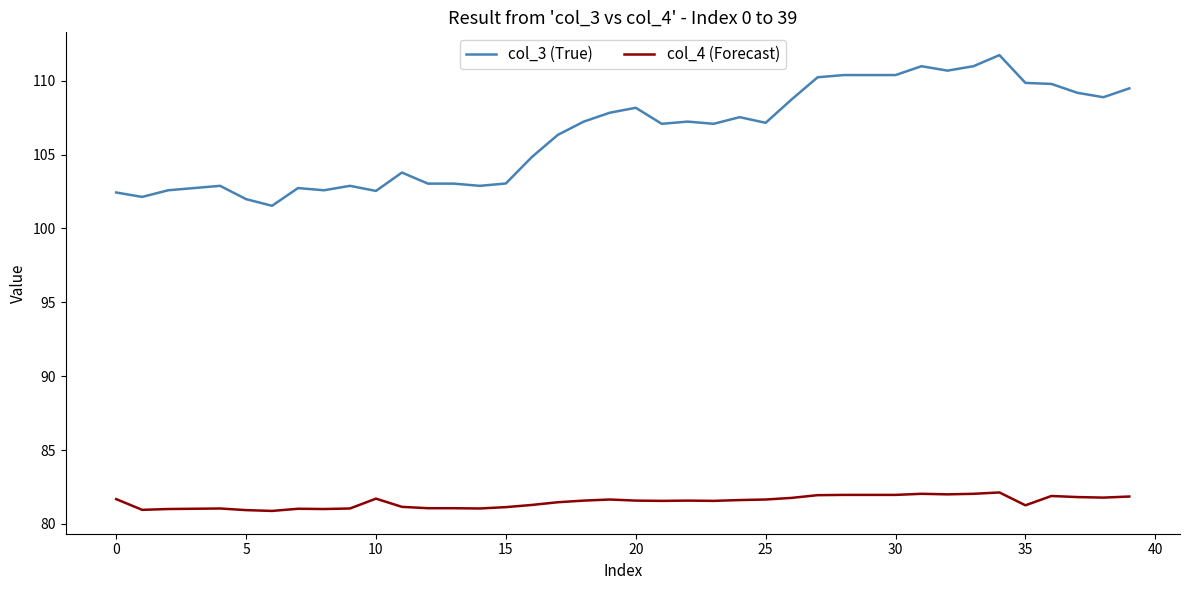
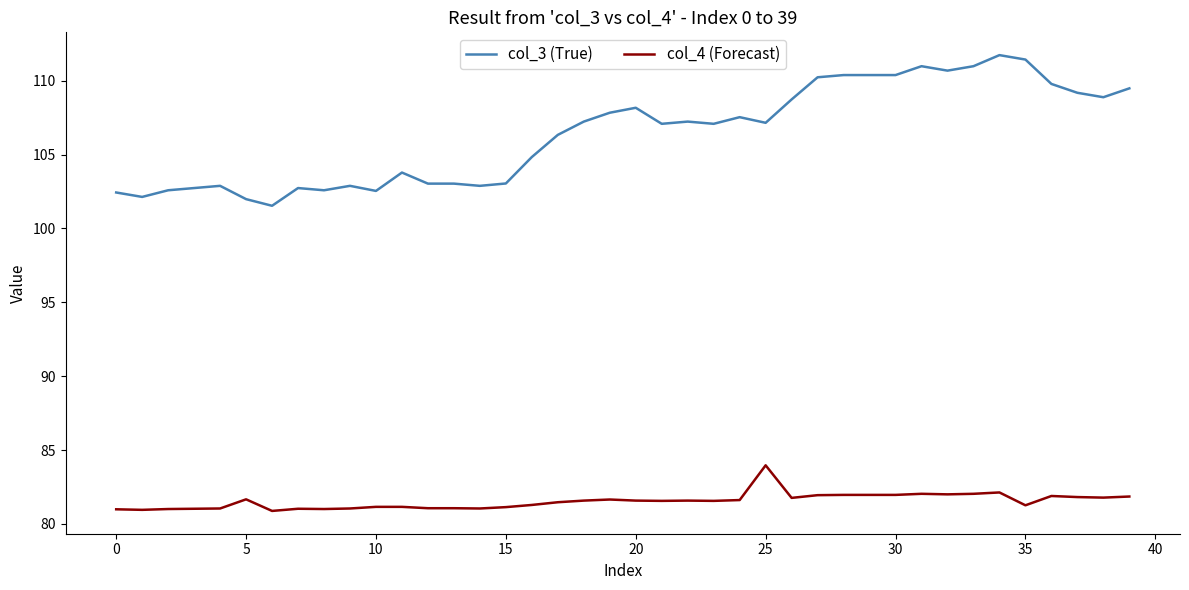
col_4 (Forecast), 0: 81.7 -> 81.0
col_4 (Forecast), 5: 80.9 -> 81.7
col_4 (Forecast), 10: 81.7 -> 81.2
col_4 (Forecast), 25: 81.7 -> 84.0
col_3 (True), 35: 109.9 -> 111.4
